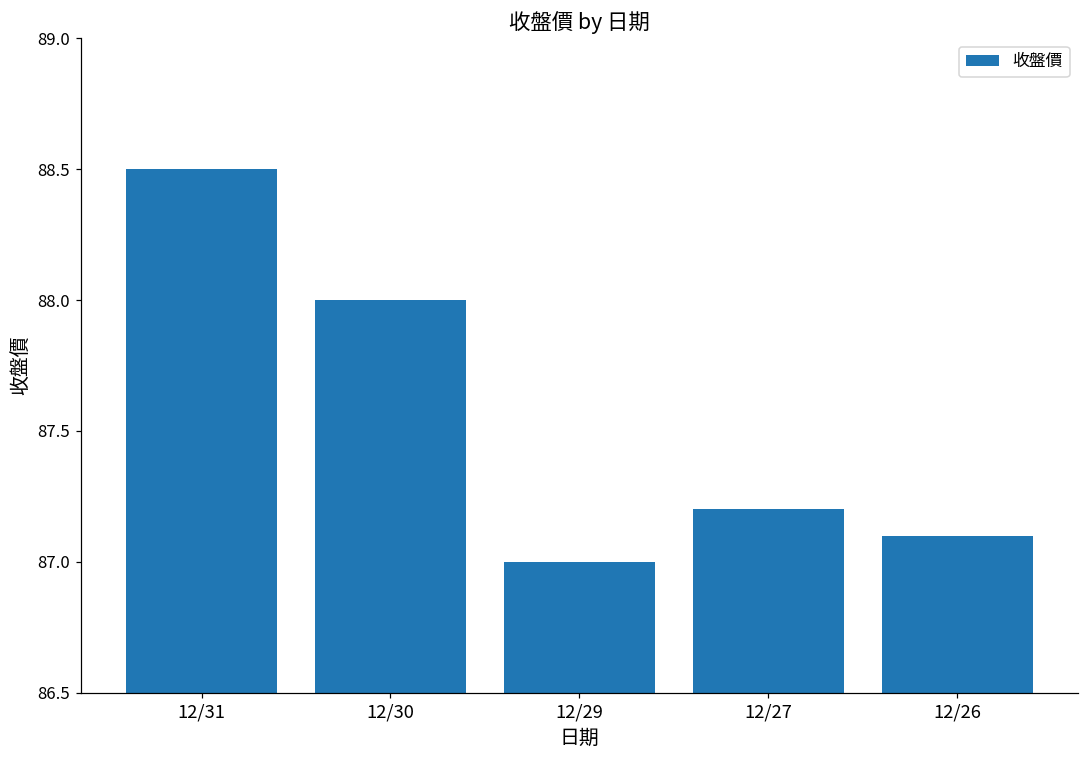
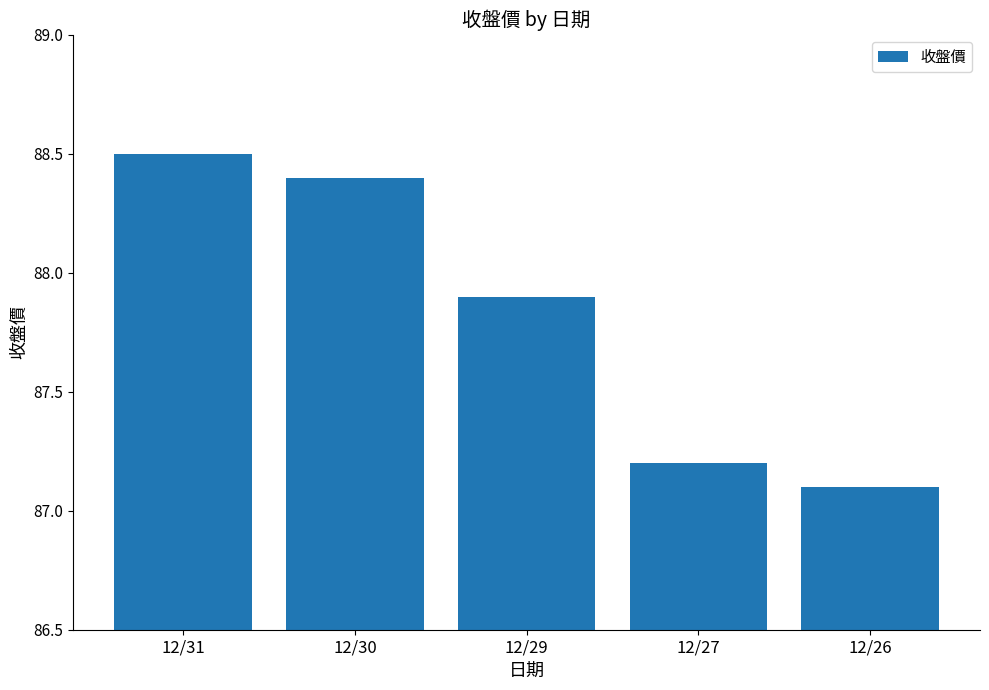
12/30: 88.0 -> 88.4
12/29: 87.0 -> 87.9
